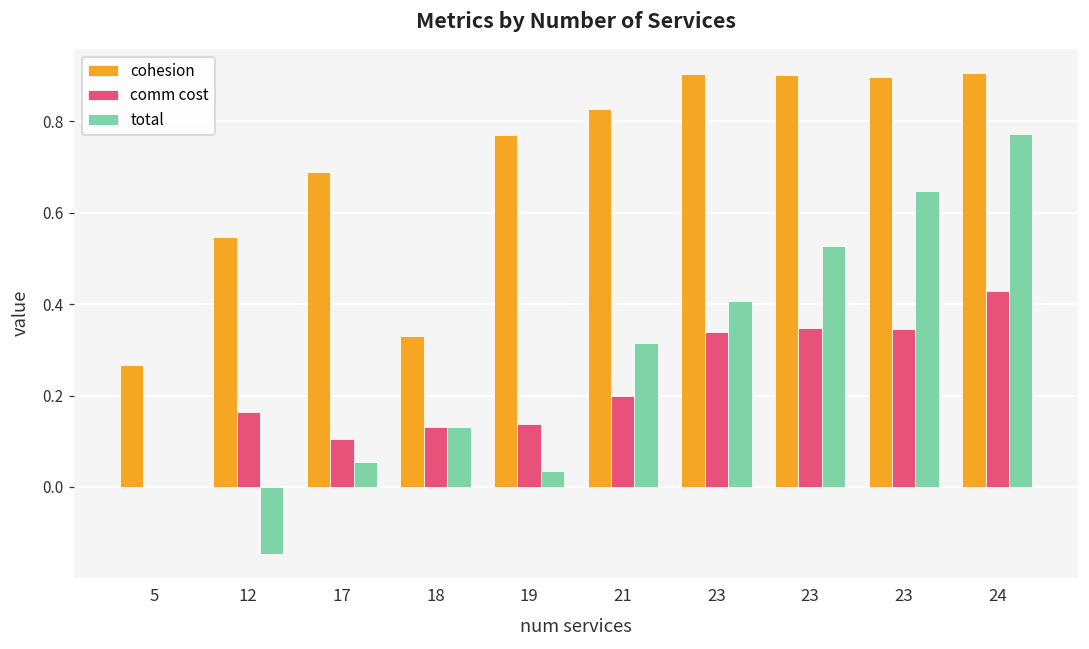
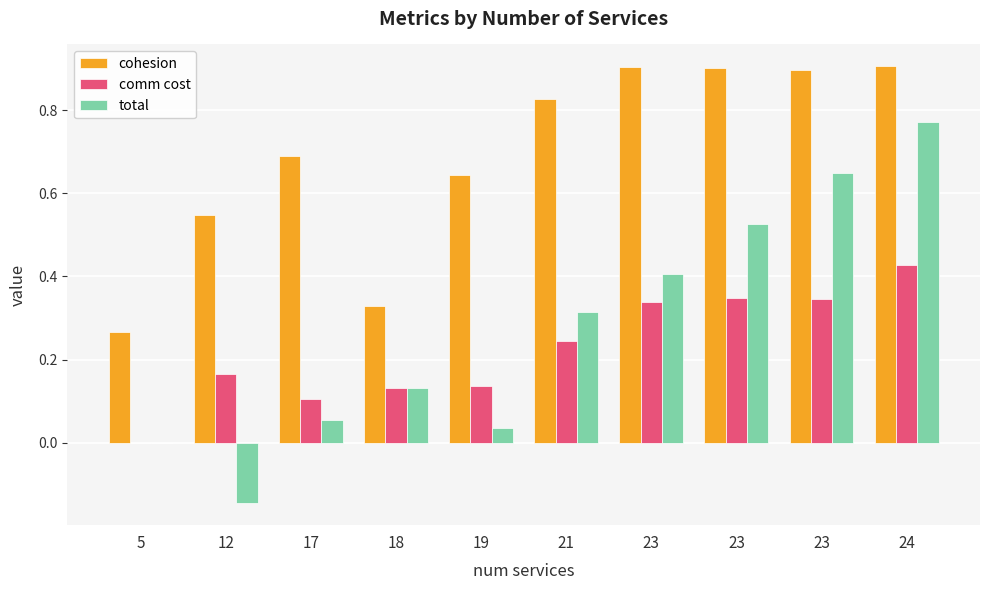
cohesion, 19: 0.77 -> 0.64
comm cost, 21: 0.20 -> 0.25
